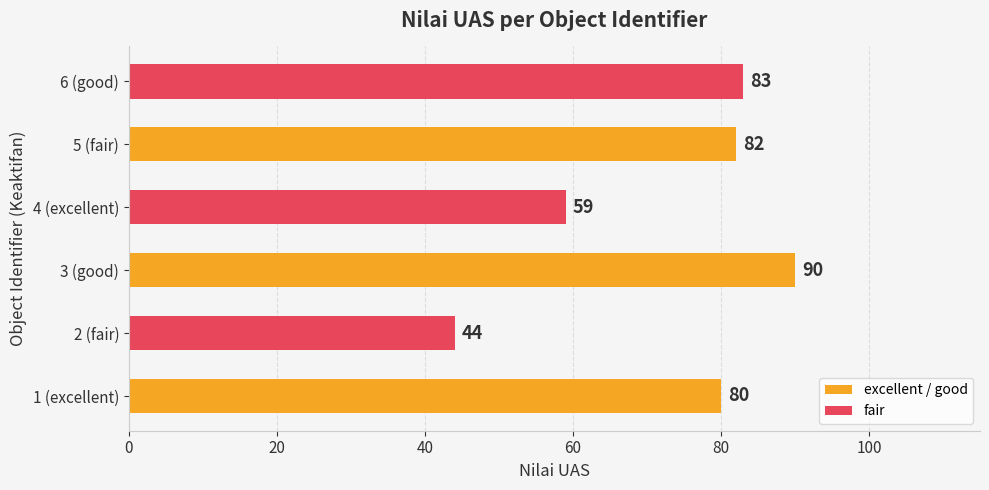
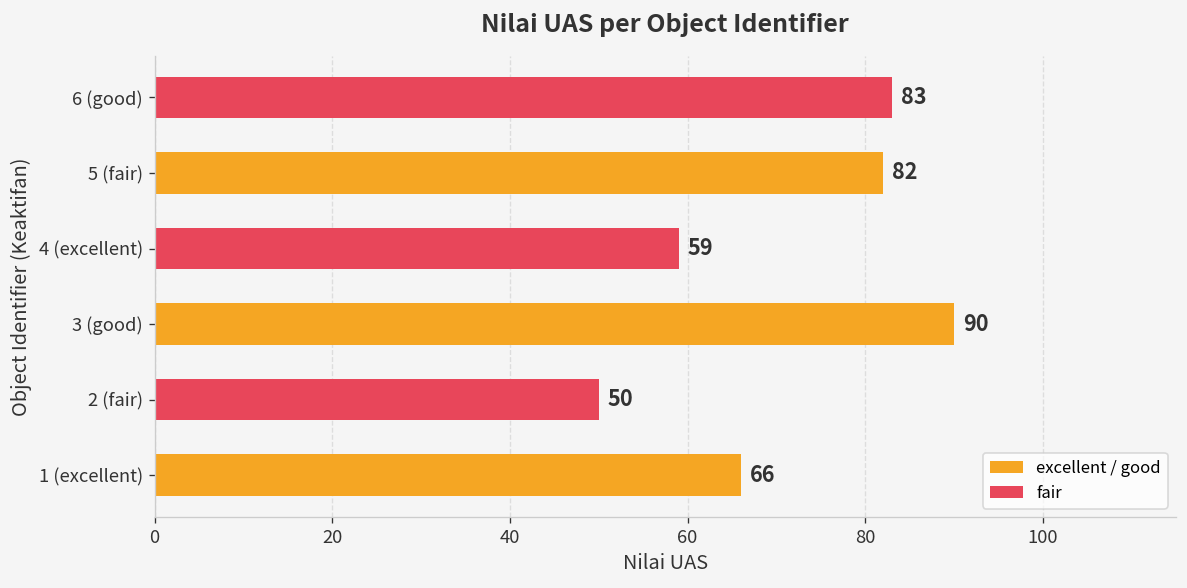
2 (fair): 44 -> 50
1 (excellent): 80 -> 66
